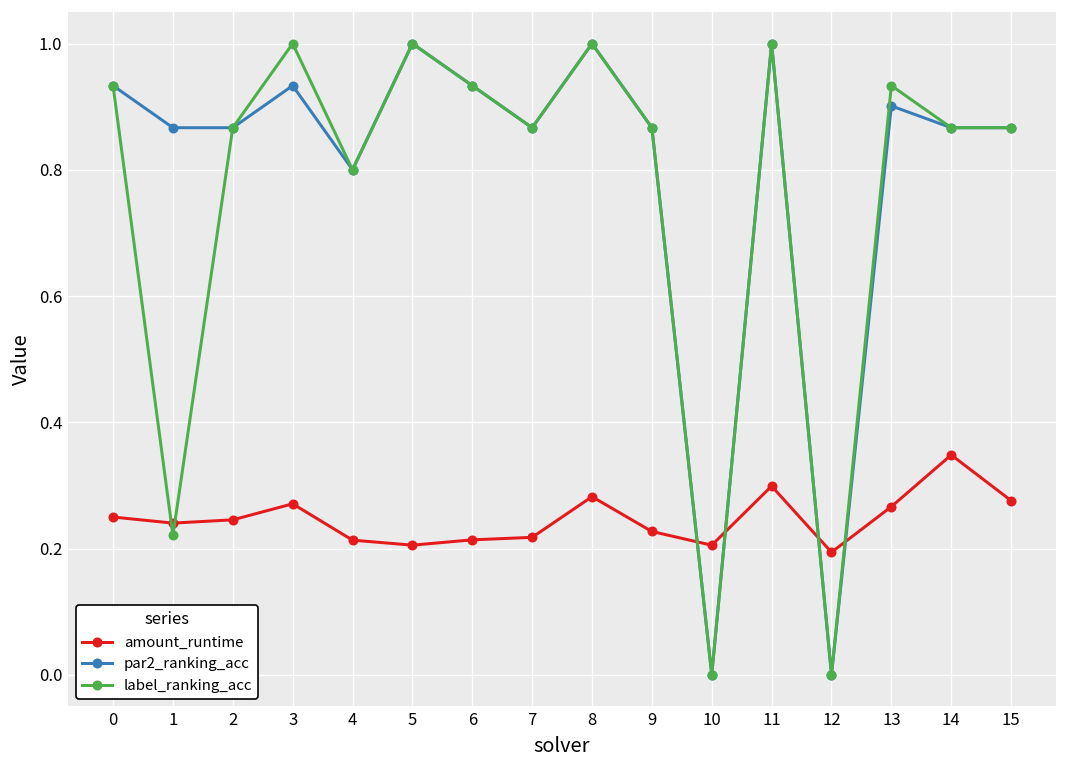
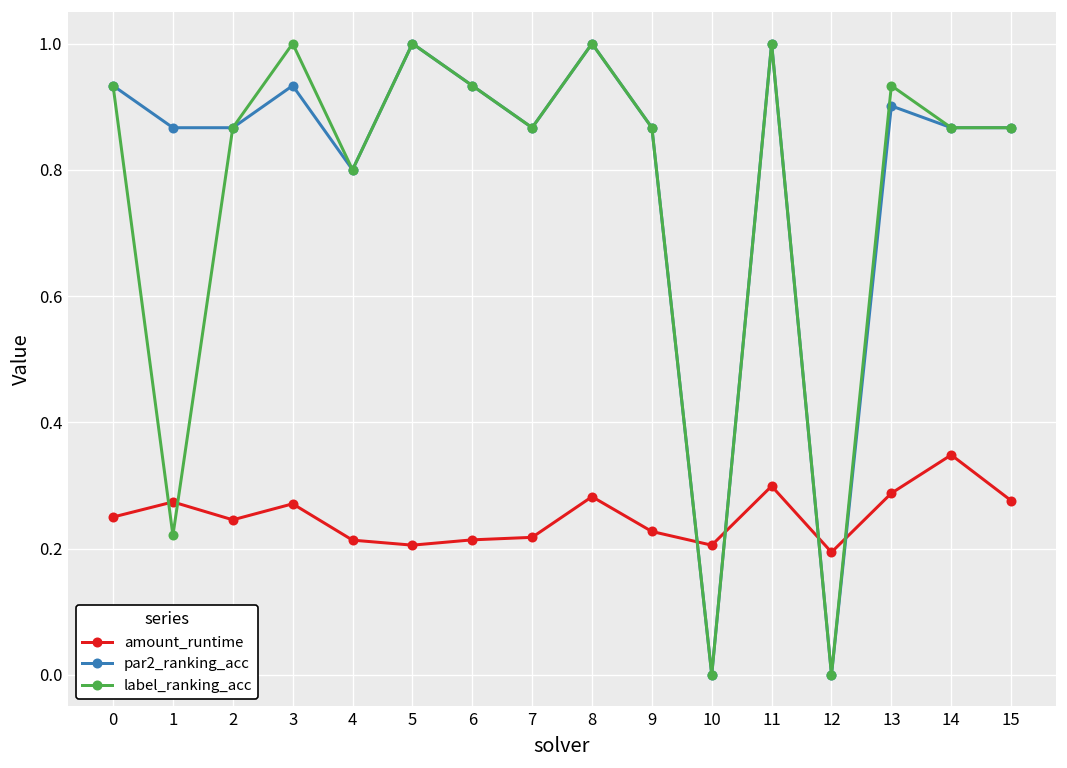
amount_runtime, 1: 0.24 -> 0.27
amount_runtime, 13: 0.27 -> 0.29
